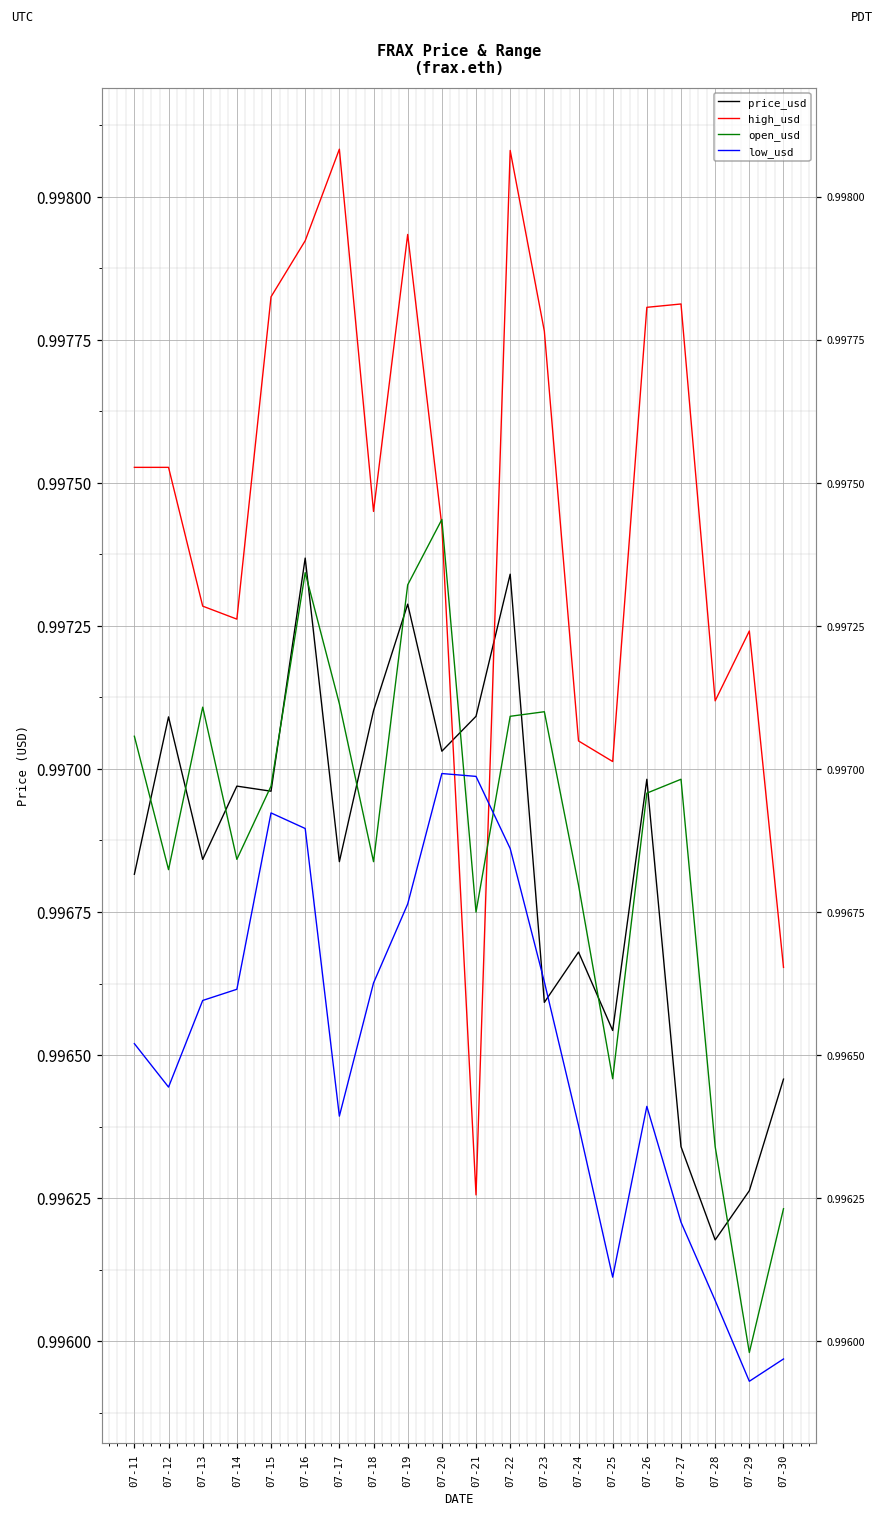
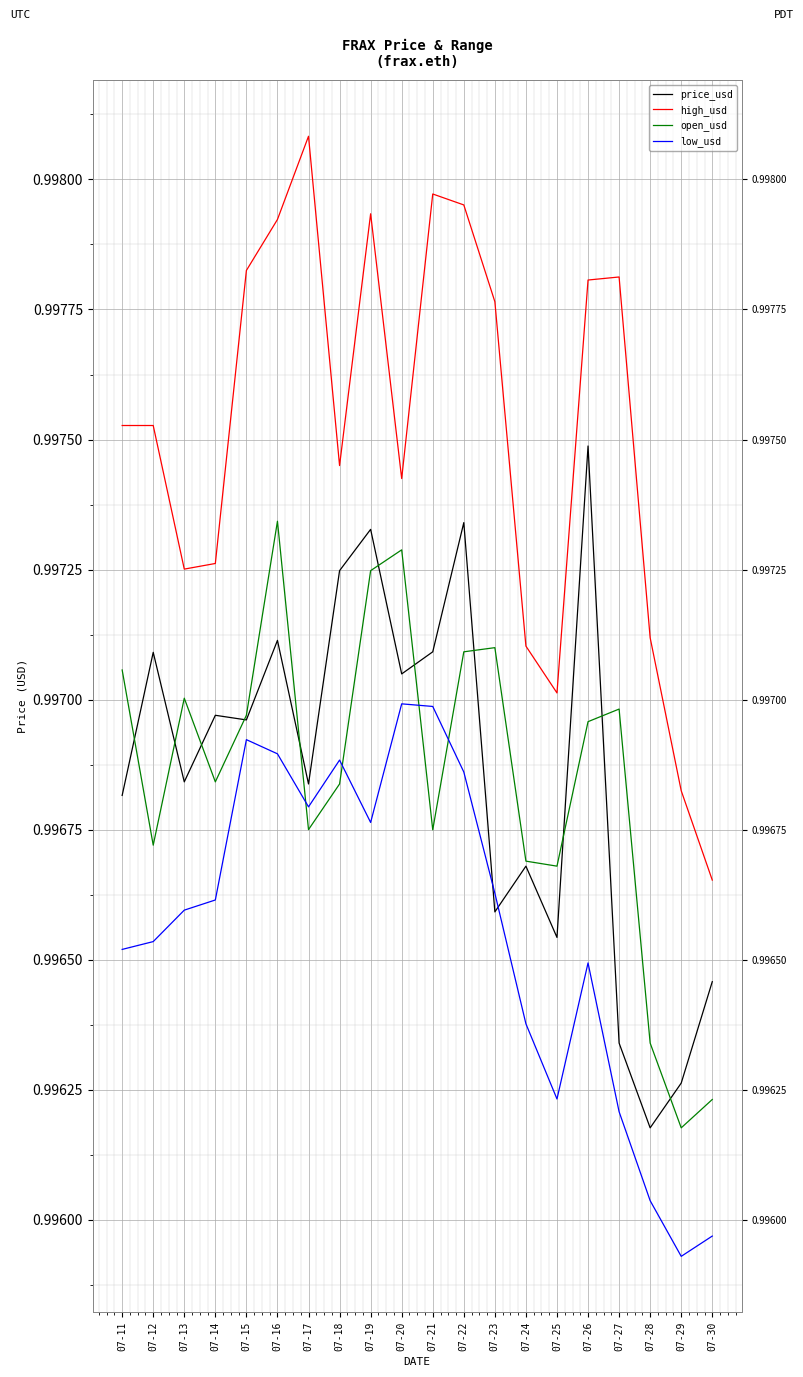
open_usd, 07-12: 0.99682 -> 0.99672
low_usd, 07-12: 0.99644 -> 0.99654
high_usd, 07-13: 0.99728 -> 0.99725
open_usd, 07-13: 0.99711 -> 0.99700
price_usd, 07-16: 0.99737 -> 0.99711
open_usd, 07-17: 0.99711 -> 0.99675
low_usd, 07-17: 0.99639 -> 0.99679
price_usd, 07-18: 0.99710 -> 0.99725
low_usd, 07-18: 0.99663 -> 0.99688
price_usd, 07-19: 0.99729 -> 0.99733
open_usd, 07-19: 0.99732 -> 0.99725
price_usd, 07-20: 0.99703 -> 0.99705
open_usd, 07-20: 0.99744 -> 0.99729
high_usd, 07-21: 0.99626 -> 0.99797
high_usd, 07-22: 0.99808 -> 0.99795
high_usd, 07-24: 0.99705 -> 0.99710
open_usd, 07-24: 0.99680 -> 0.99669
open_usd, 07-25: 0.99646 -> 0.99668
low_usd, 07-25: 0.99611 -> 0.99623
price_usd, 07-26: 0.99698 -> 0.99749
low_usd, 07-26: 0.99641 -> 0.99649
low_usd, 07-28: 0.99607 -> 0.99604
high_usd, 07-29: 0.99724 -> 0.99682
open_usd, 07-29: 0.99598 -> 0.99618
